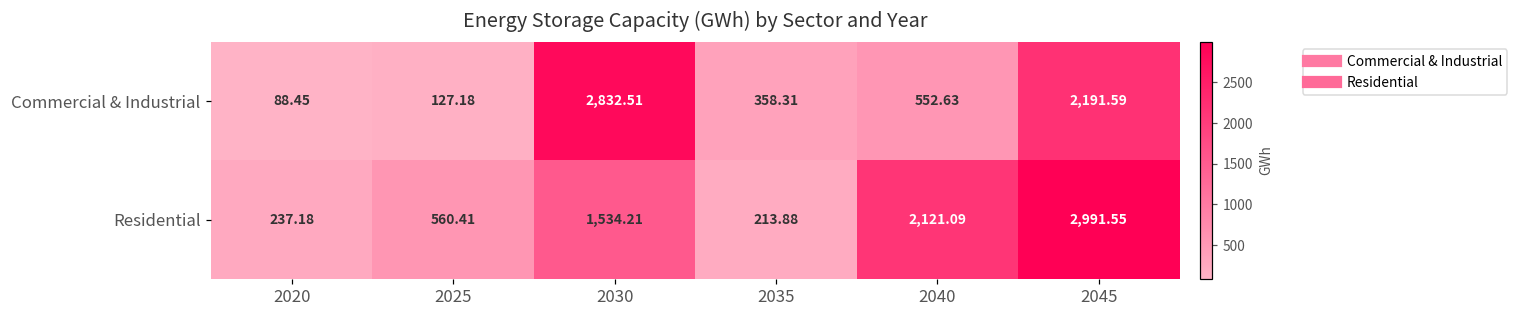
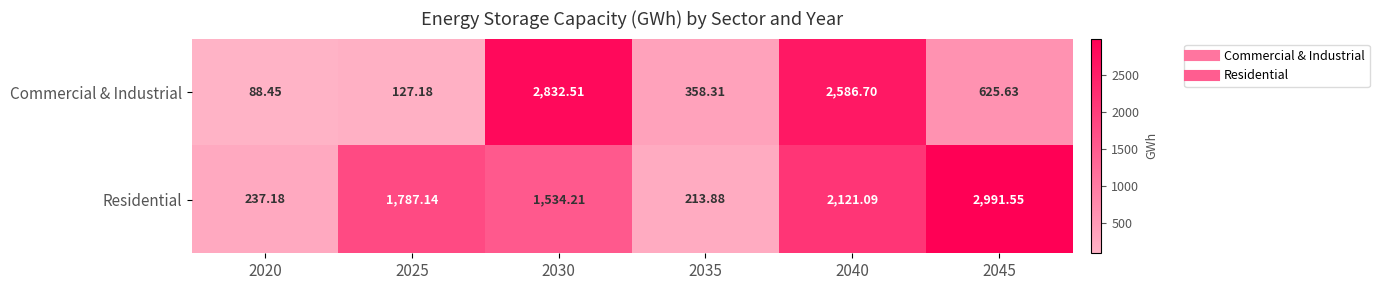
Commercial & Industrial, 2040: 552.63 -> 2,586.70
Commercial & Industrial, 2045: 2,191.59 -> 625.63
Residential, 2025: 560.41 -> 1,787.14
